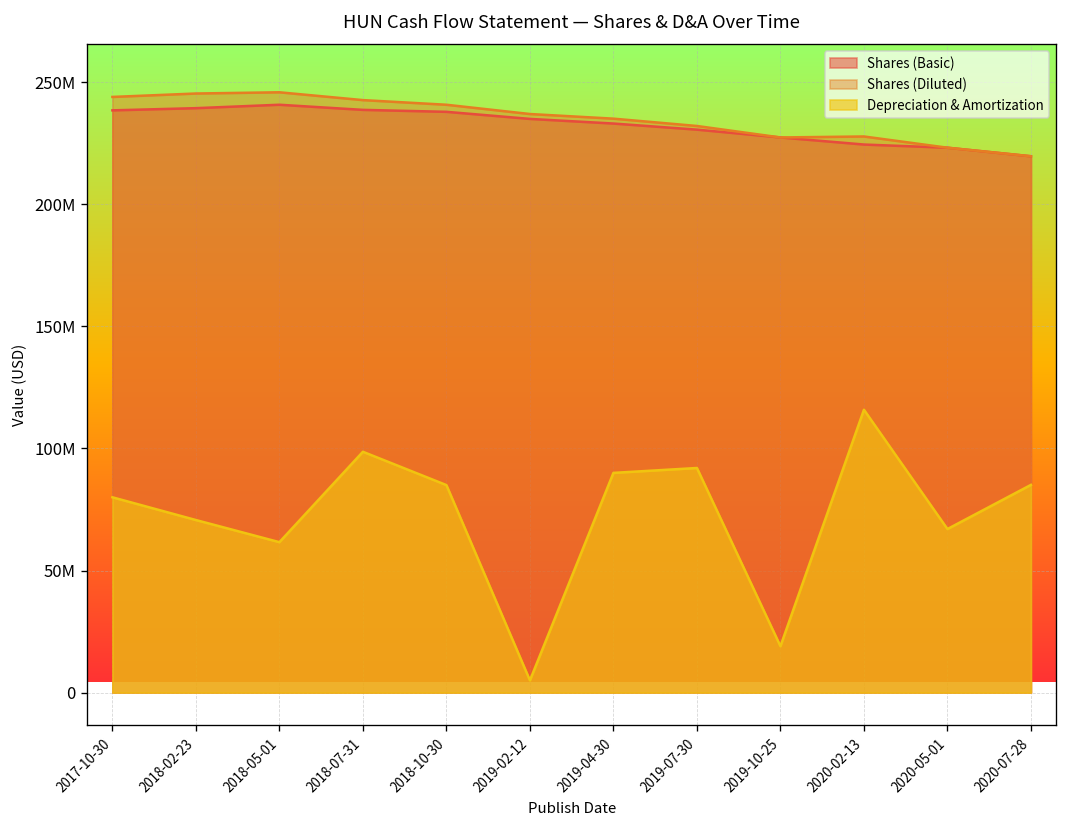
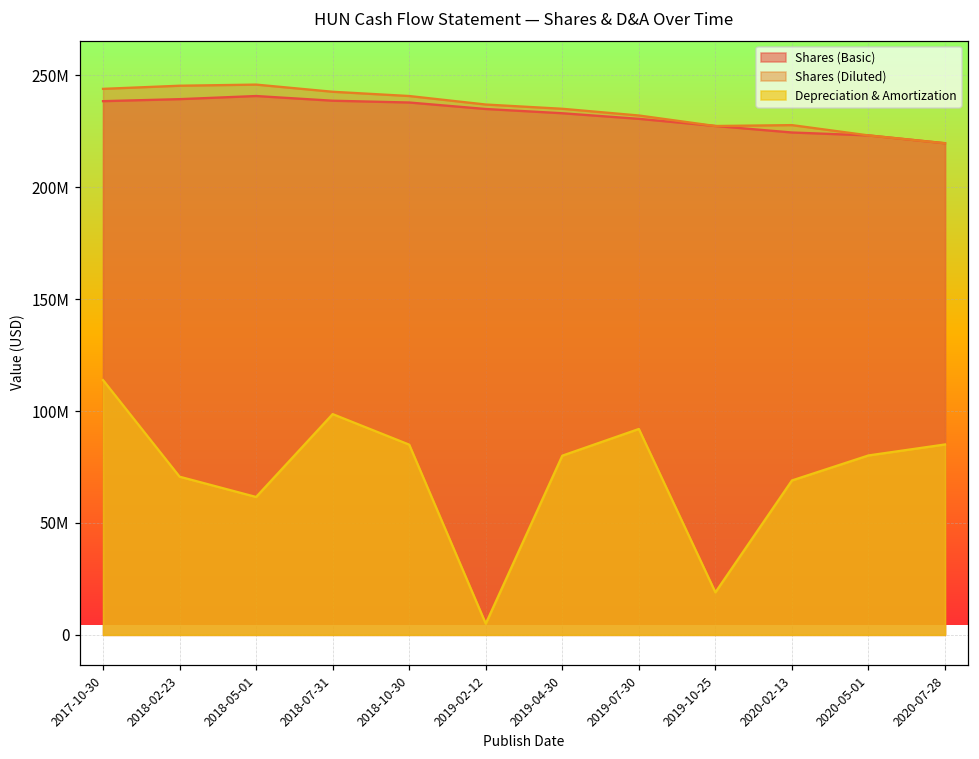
Depreciation & Amortization, 2017-10-30: 80000000 -> 114000000
Depreciation & Amortization, 2019-04-30: 90000000 -> 80000000
Depreciation & Amortization, 2020-02-13: 116000000 -> 69000000
Depreciation & Amortization, 2020-05-01: 67000000 -> 80000000
